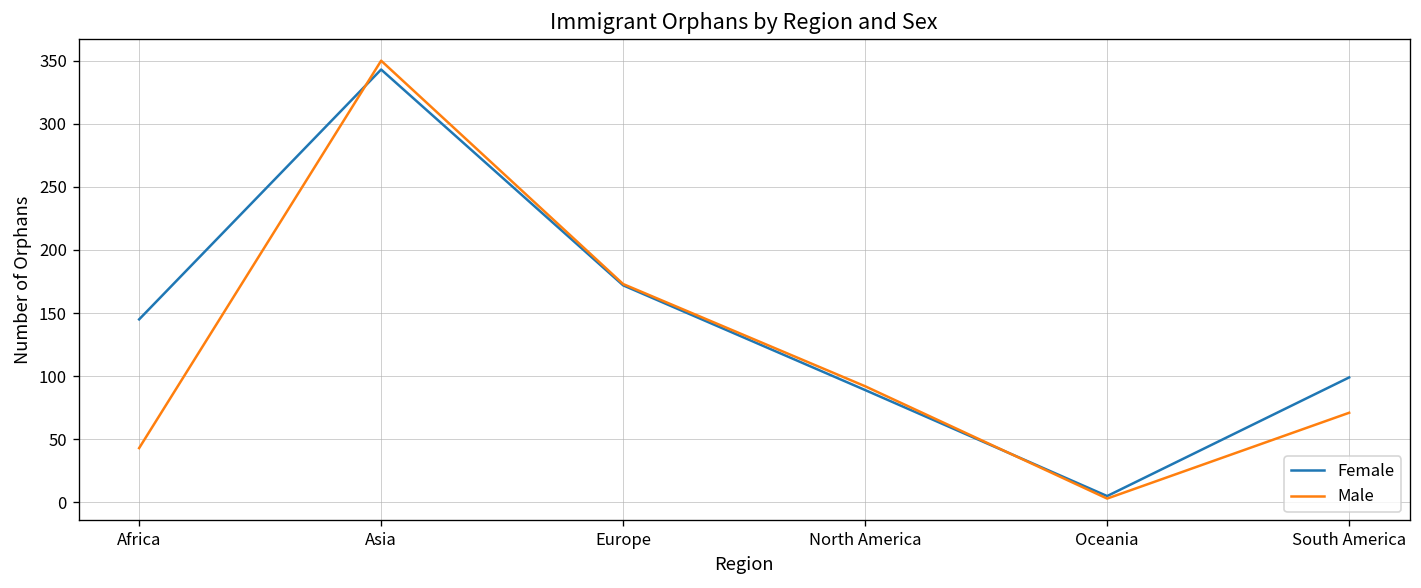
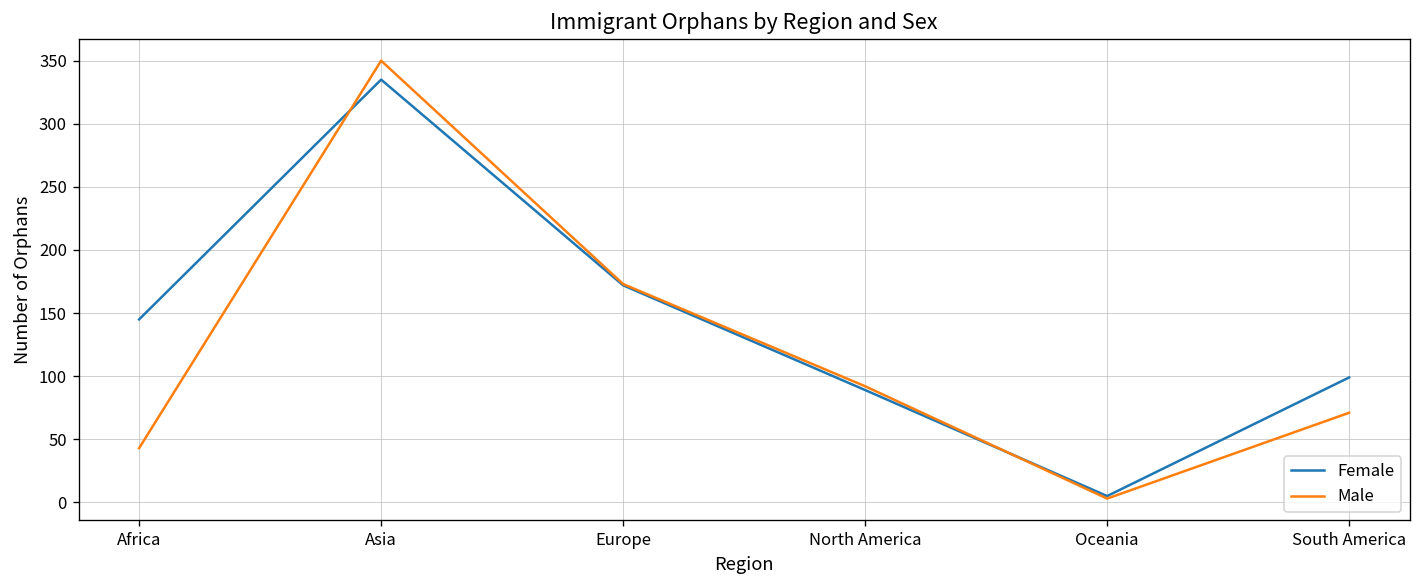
Female, Asia: 343 -> 335
